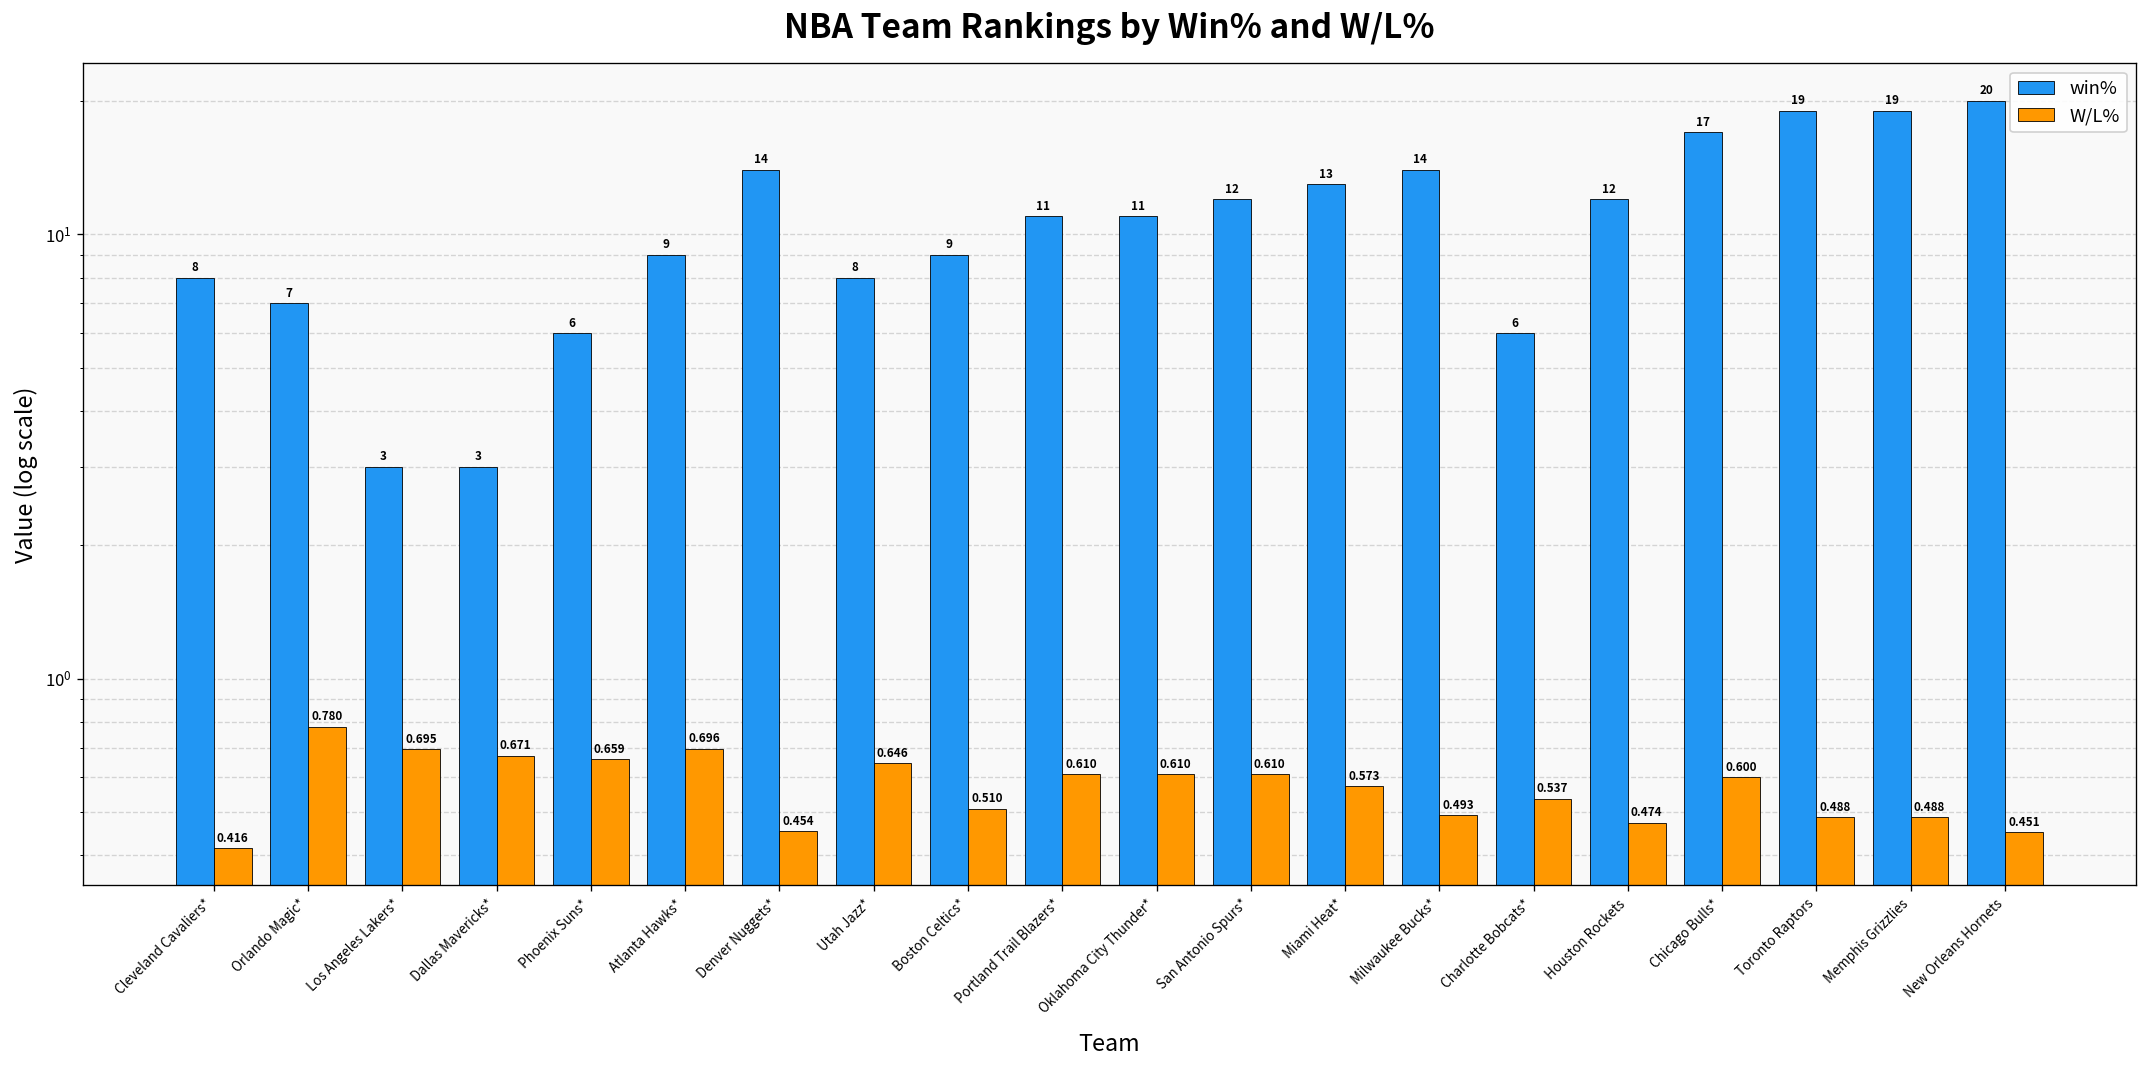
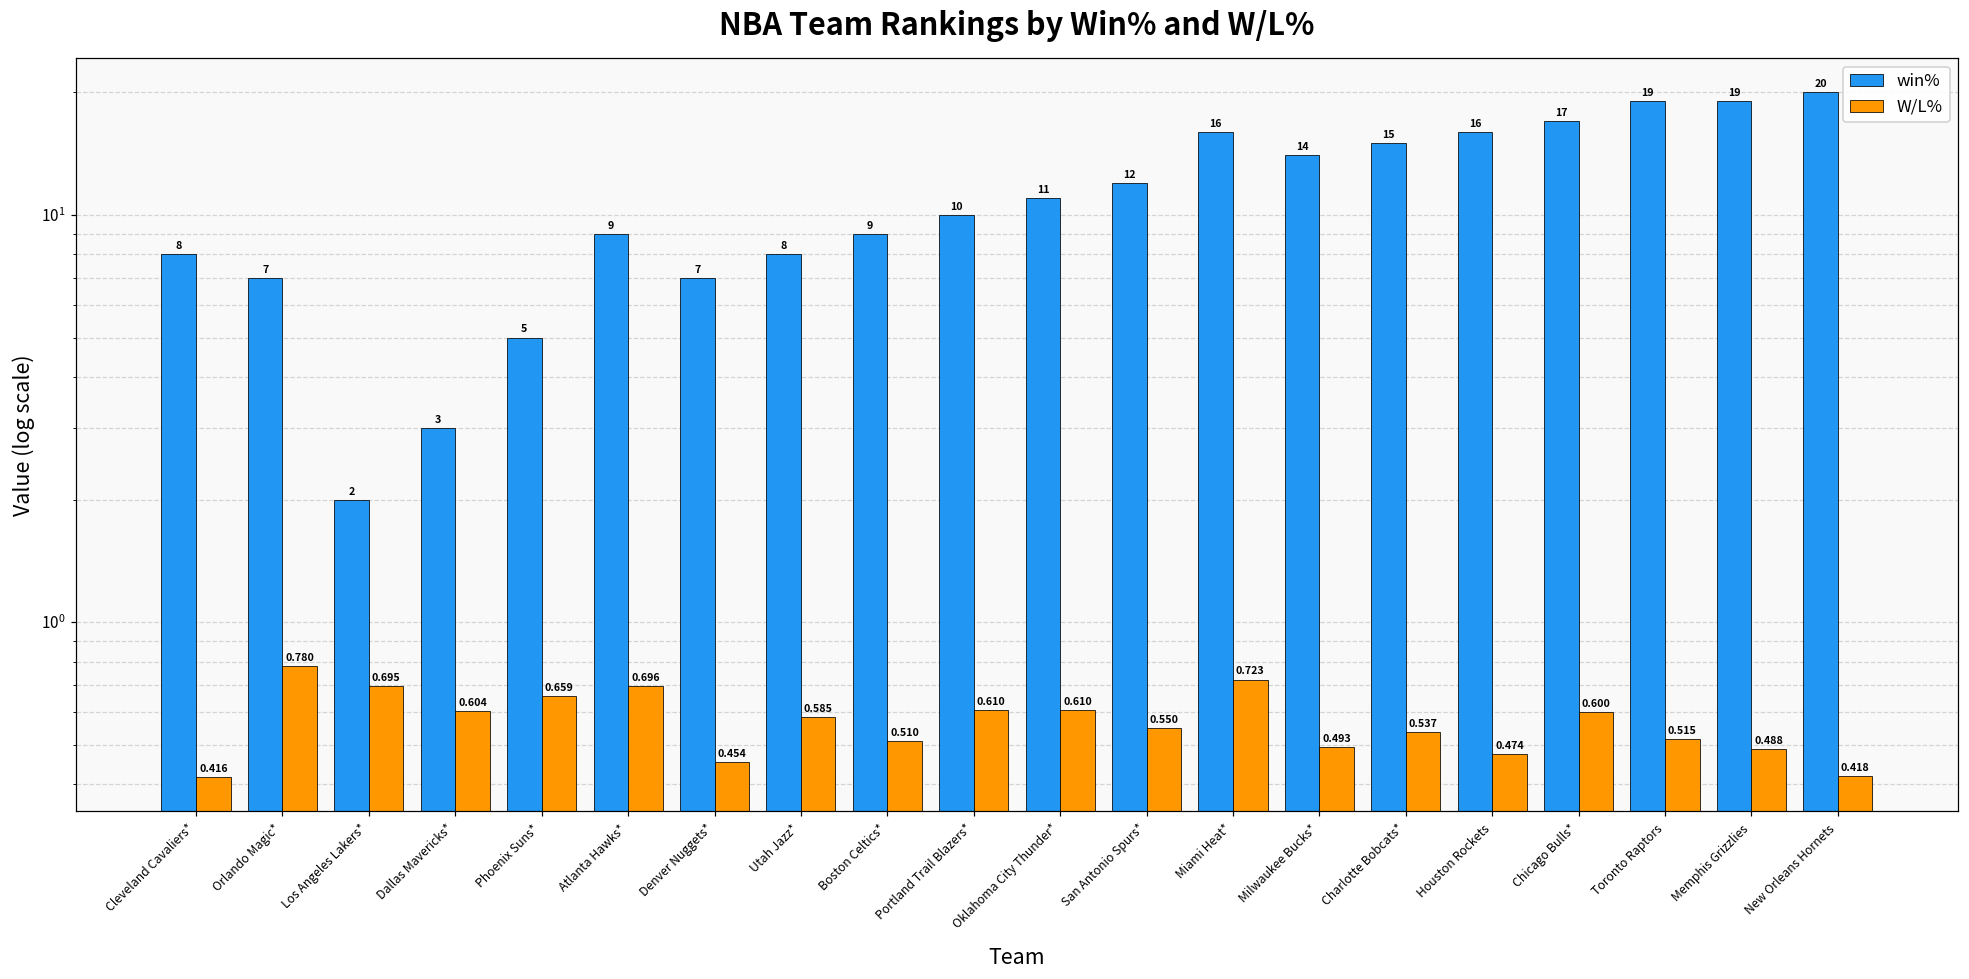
win%, Los Angeles Lakers*: 3 -> 2
W/L%, Dallas Mavericks*: 0.671 -> 0.604
win%, Phoenix Suns*: 6 -> 5
win%, Denver Nuggets*: 14 -> 7
W/L%, Utah Jazz*: 0.646 -> 0.585
win%, Portland Trail Blazers*: 11 -> 10
W/L%, San Antonio Spurs*: 0.610 -> 0.550
win%, Miami Heat*: 13 -> 16
W/L%, Miami Heat*: 0.573 -> 0.723
win%, Charlotte Bobcats*: 6 -> 15
win%, Houston Rockets: 12 -> 16
W/L%, Toronto Raptors: 0.488 -> 0.515
W/L%, New Orleans Hornets: 0.451 -> 0.418
